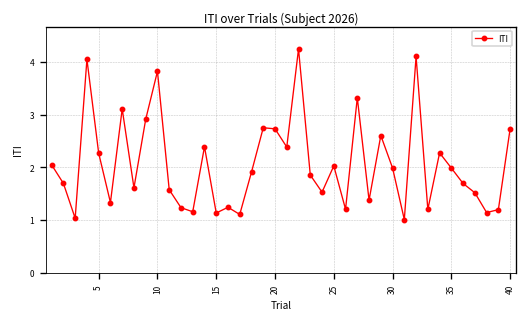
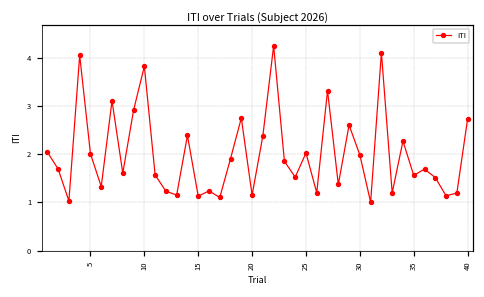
5: 2.3 -> 2.0
20: 2.7 -> 1.2
35: 2.0 -> 1.6
